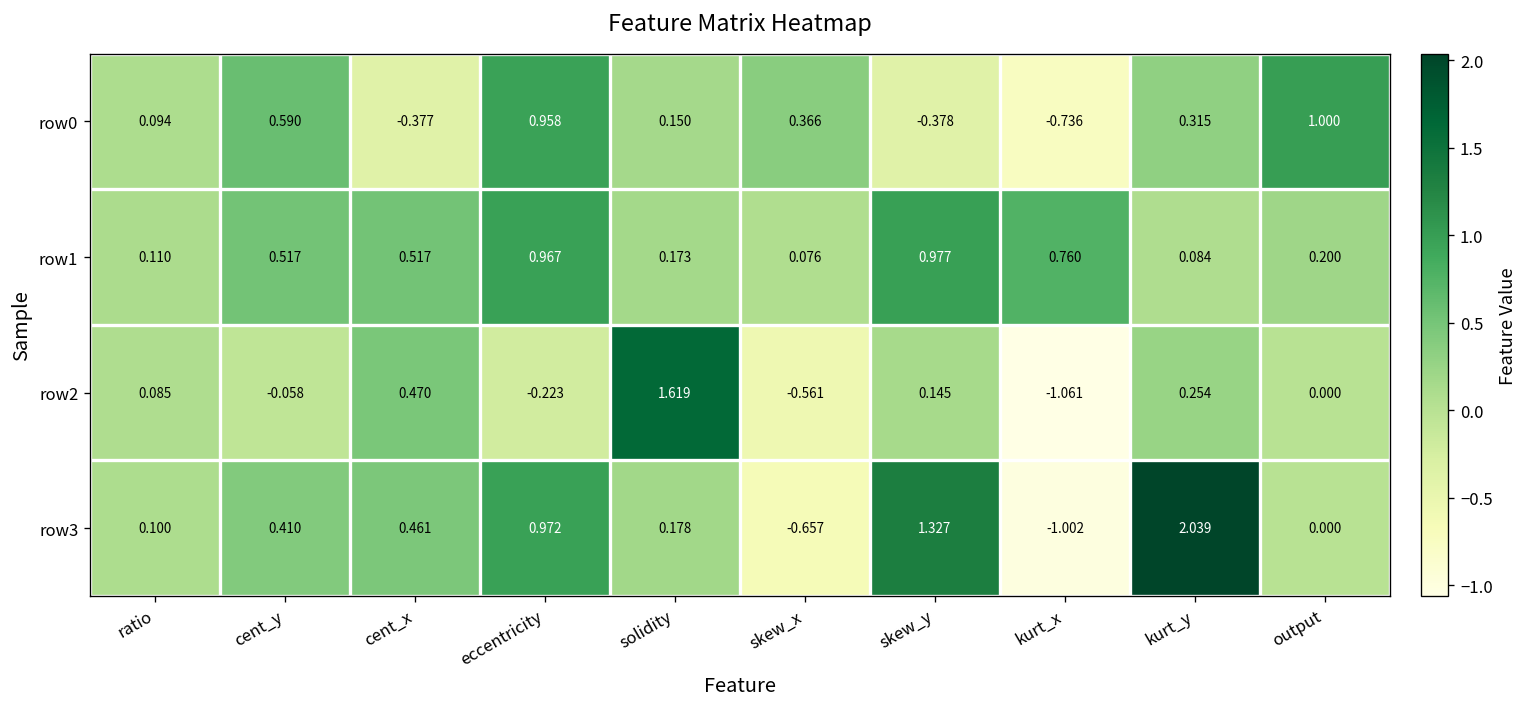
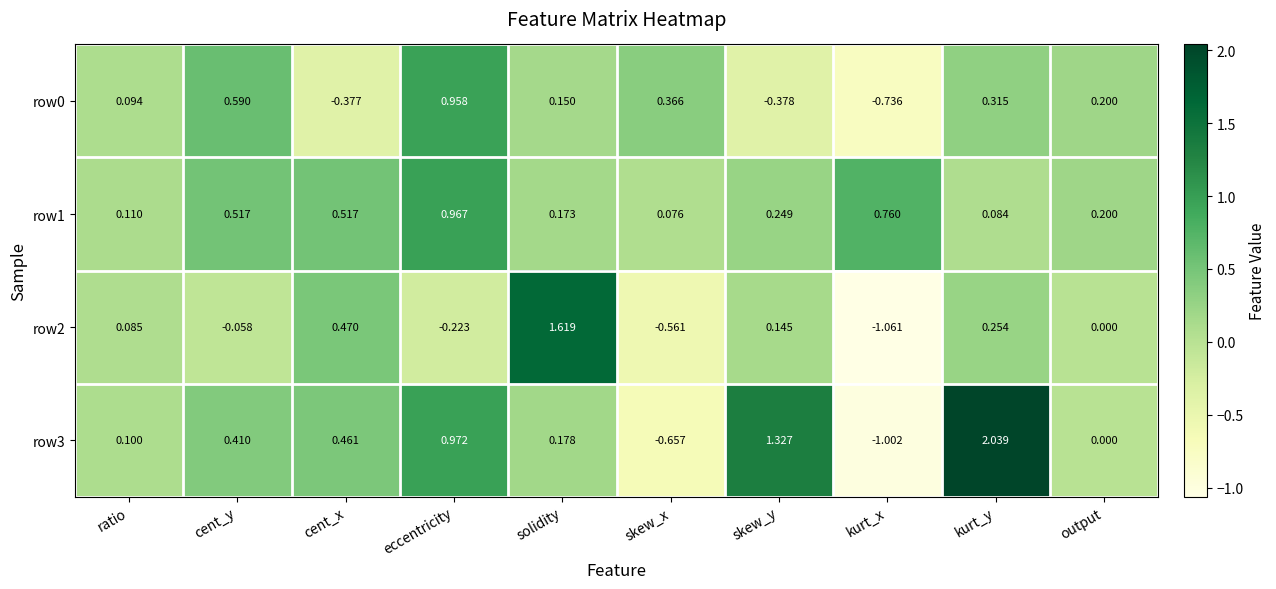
row0, output: 1.000 -> 0.200
row1, skew_y: 0.977 -> 0.249
